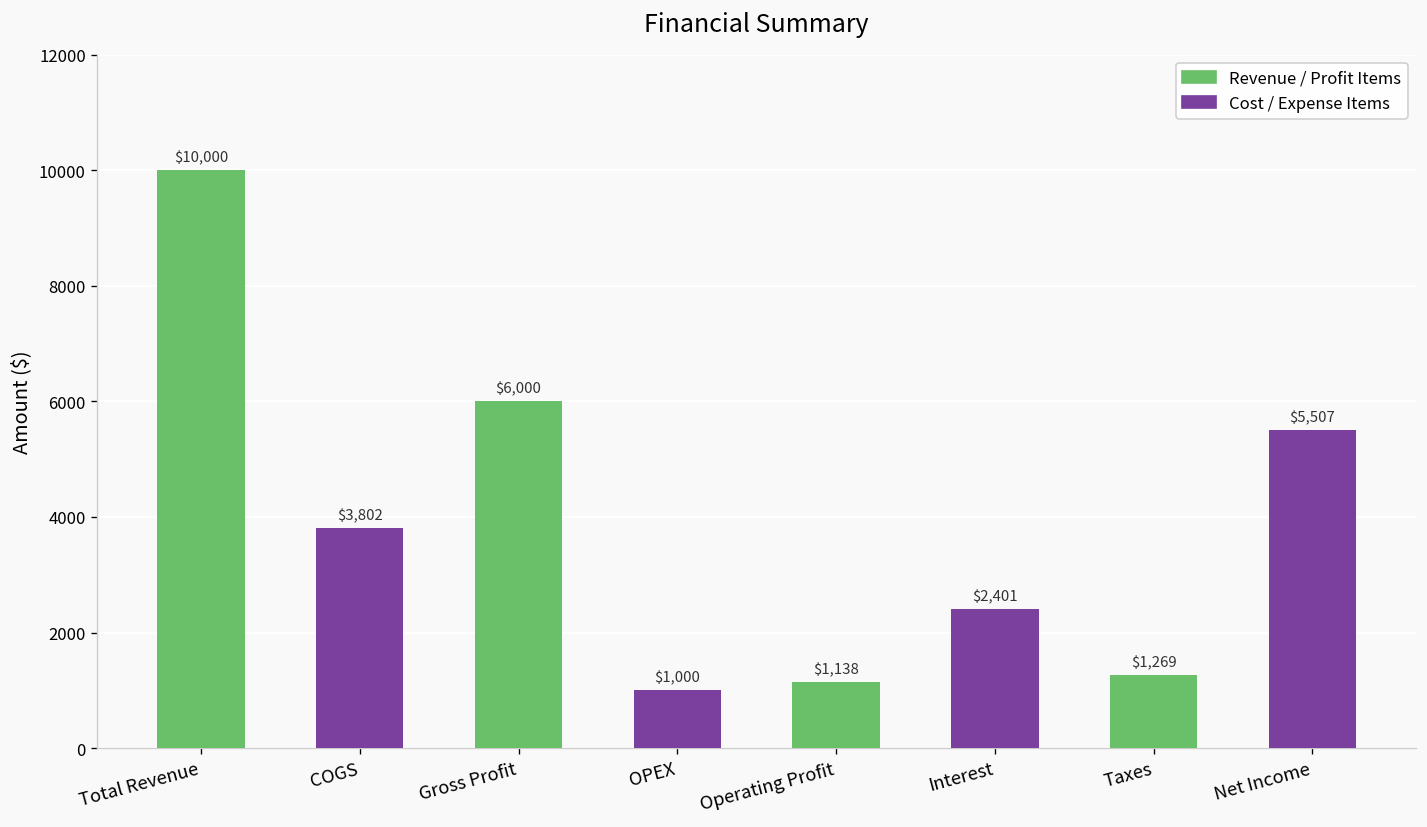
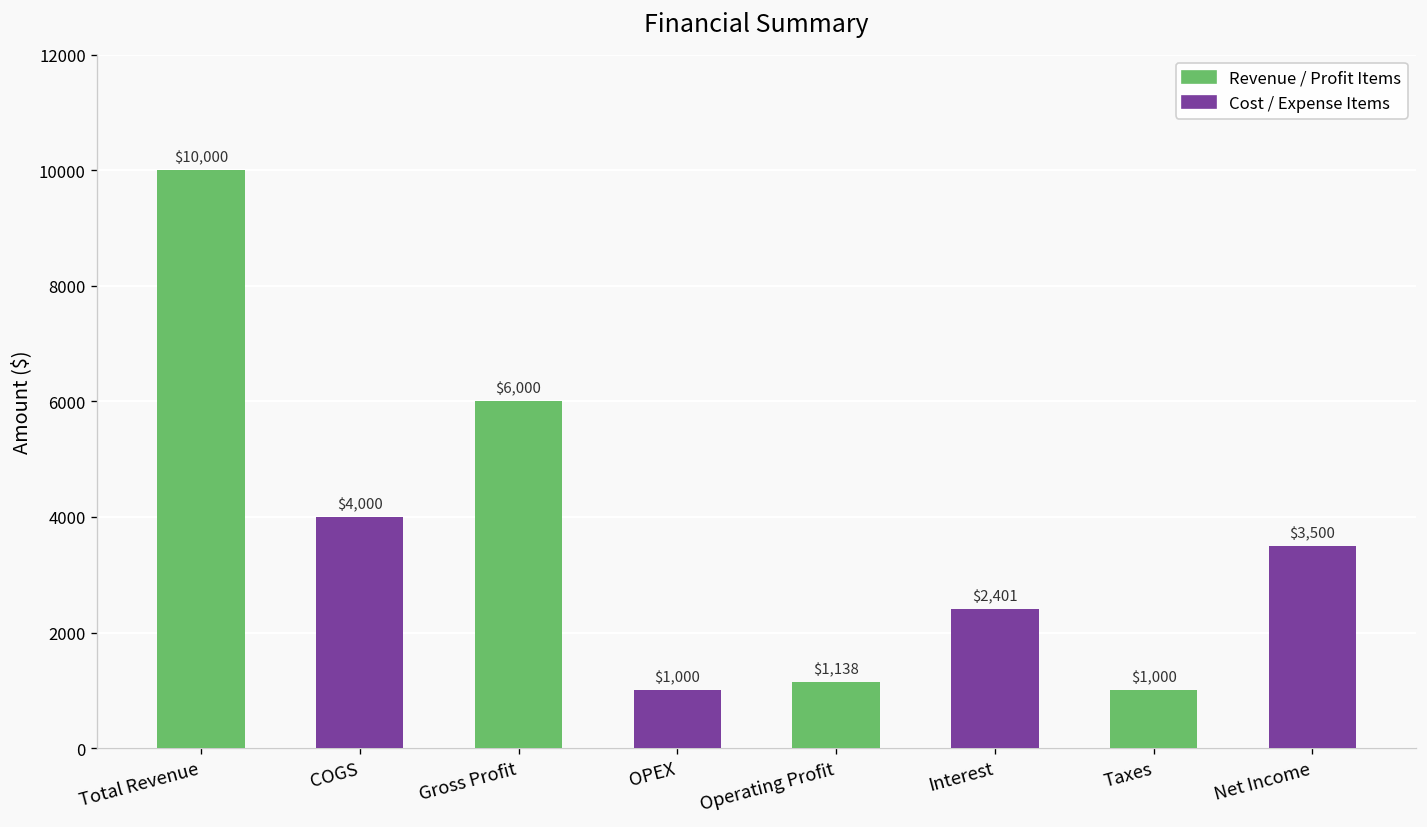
COGS: $3,802 -> $4,000
Taxes: $1,269 -> $1,000
Net Income: $5,507 -> $3,500
